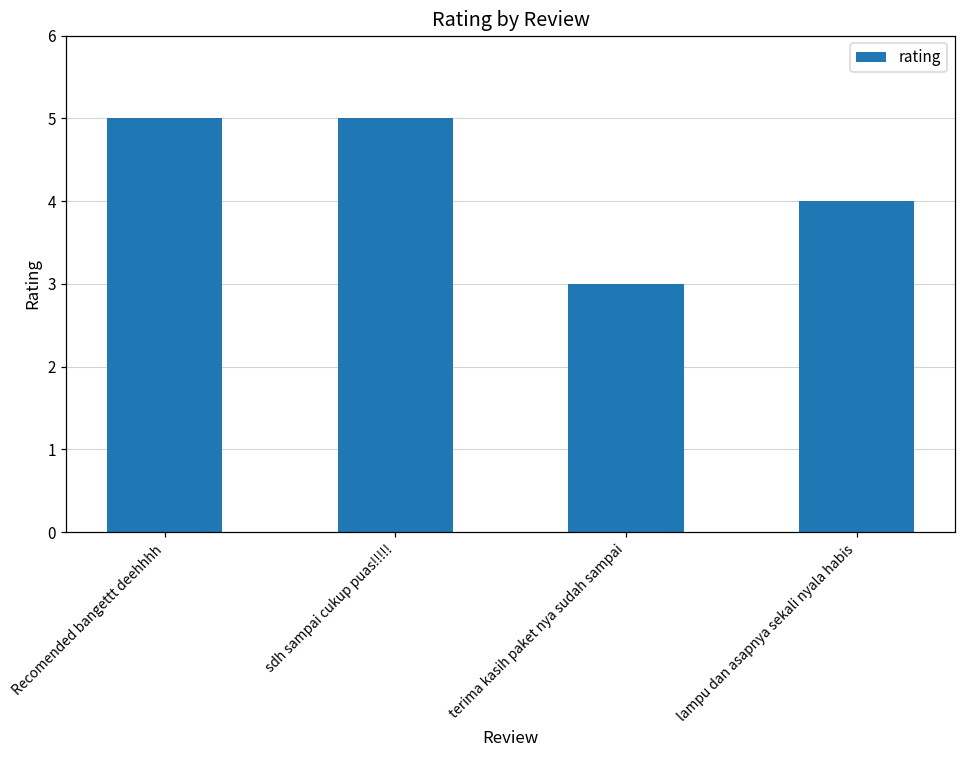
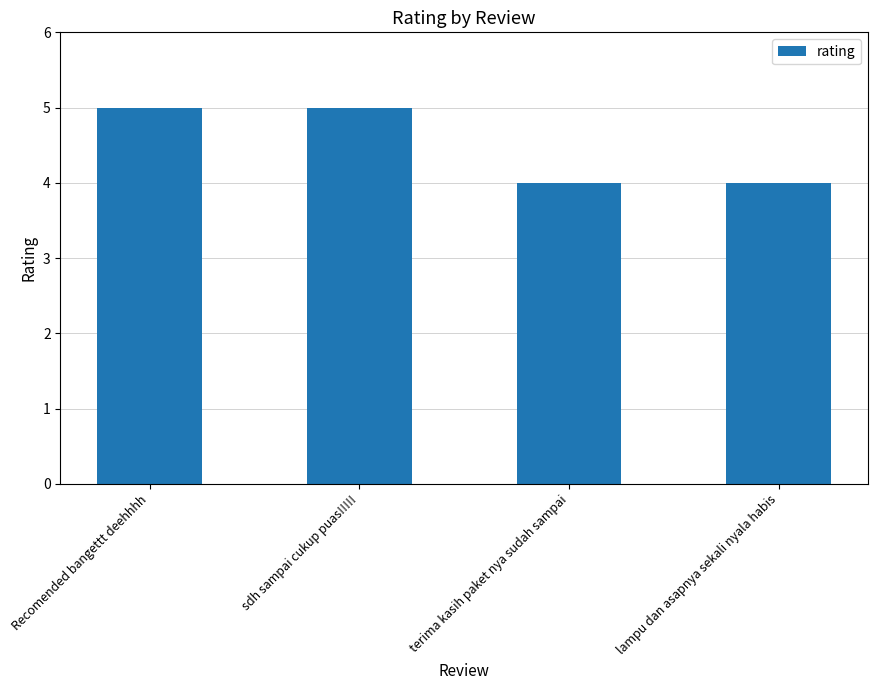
terima kasih paket nya sudah sampai: 3 -> 4
